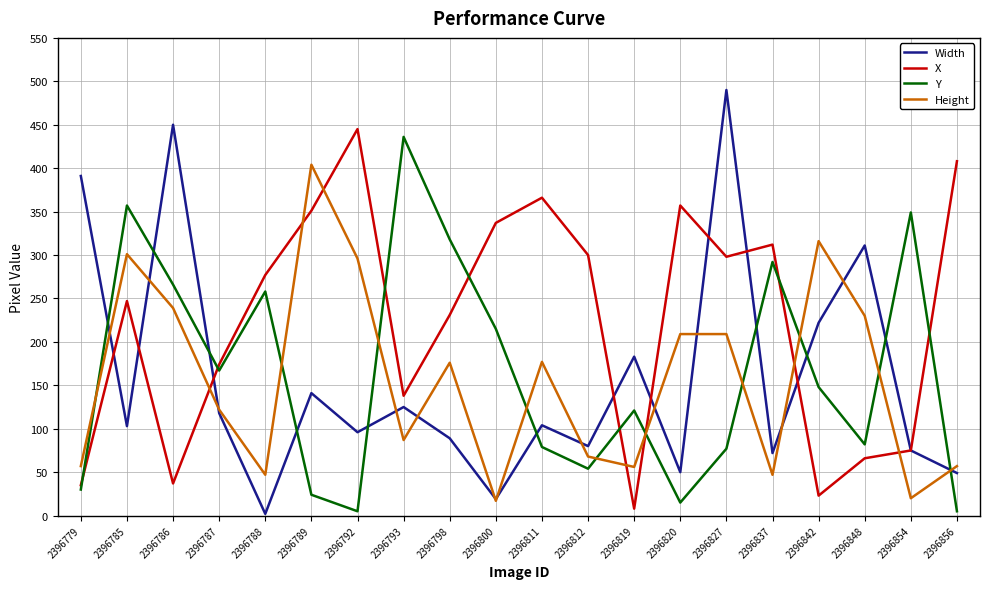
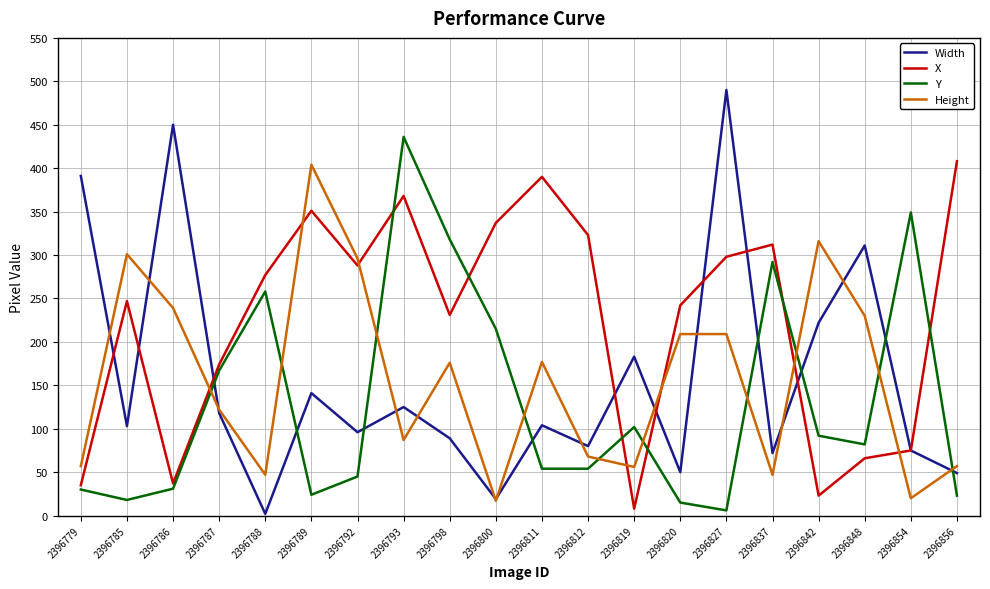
Y, 2396785: 360 -> 20
Y, 2396786: 270 -> 30
X, 2396792: 450 -> 290
Y, 2396792: 10 -> 50
X, 2396793: 140 -> 370
X, 2396811: 370 -> 390
Y, 2396811: 80 -> 50
X, 2396812: 300 -> 320
Y, 2396819: 120 -> 100
X, 2396820: 360 -> 240
Y, 2396827: 80 -> 10
Y, 2396842: 150 -> 90
Y, 2396856: 10 -> 20
